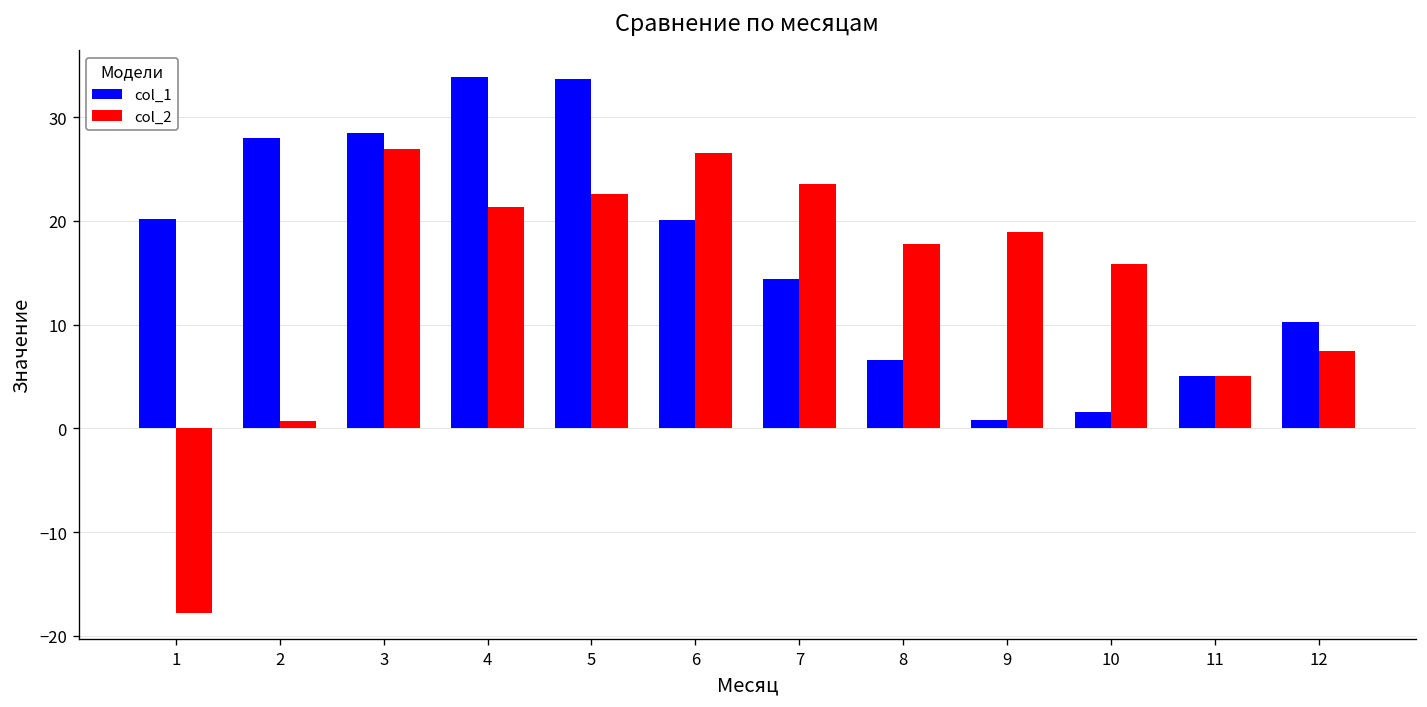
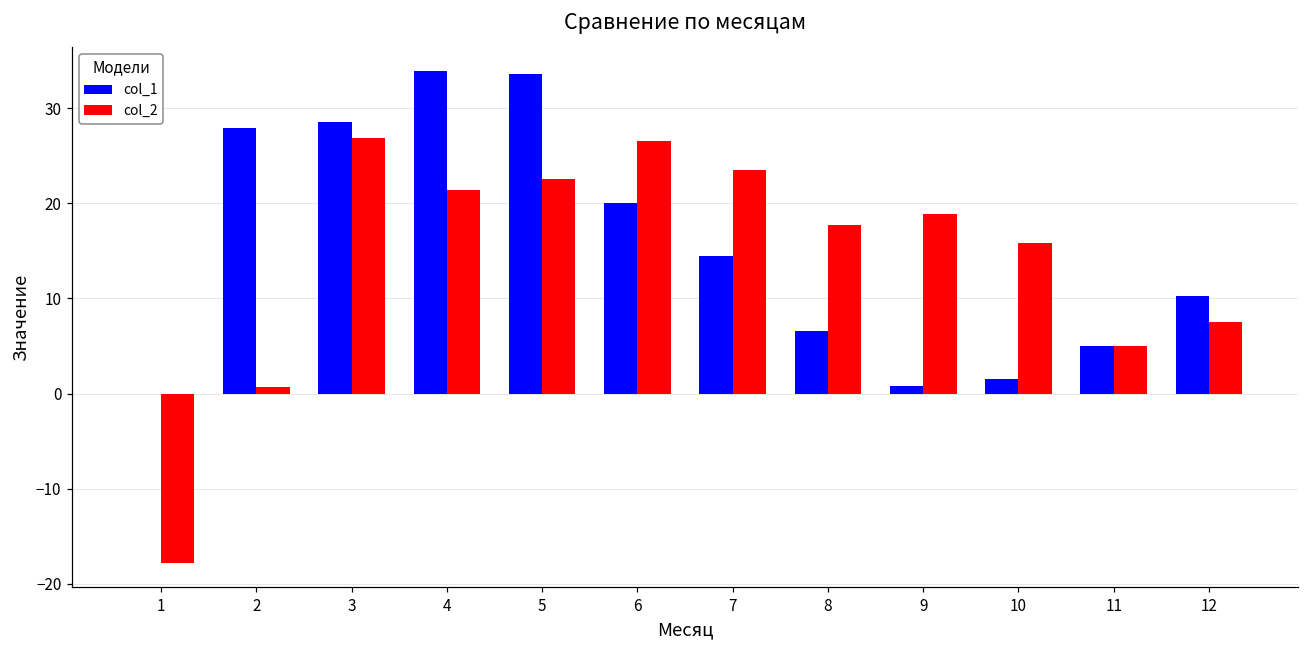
col_1, 1: 20 -> 0
